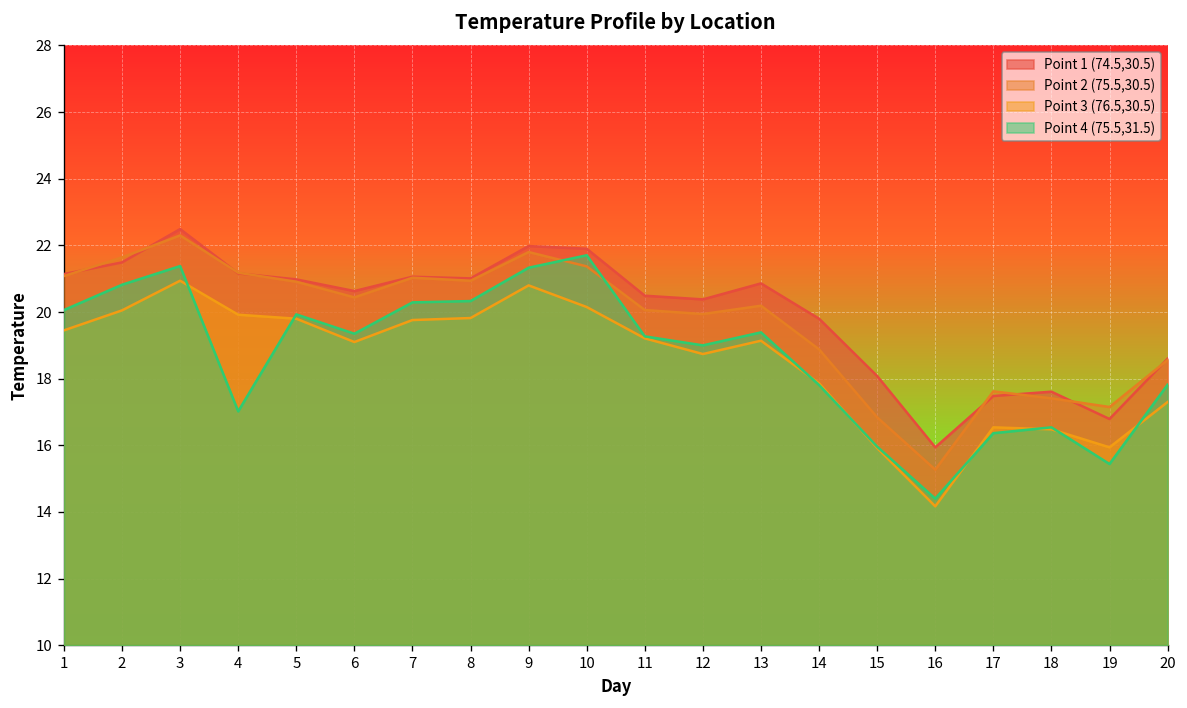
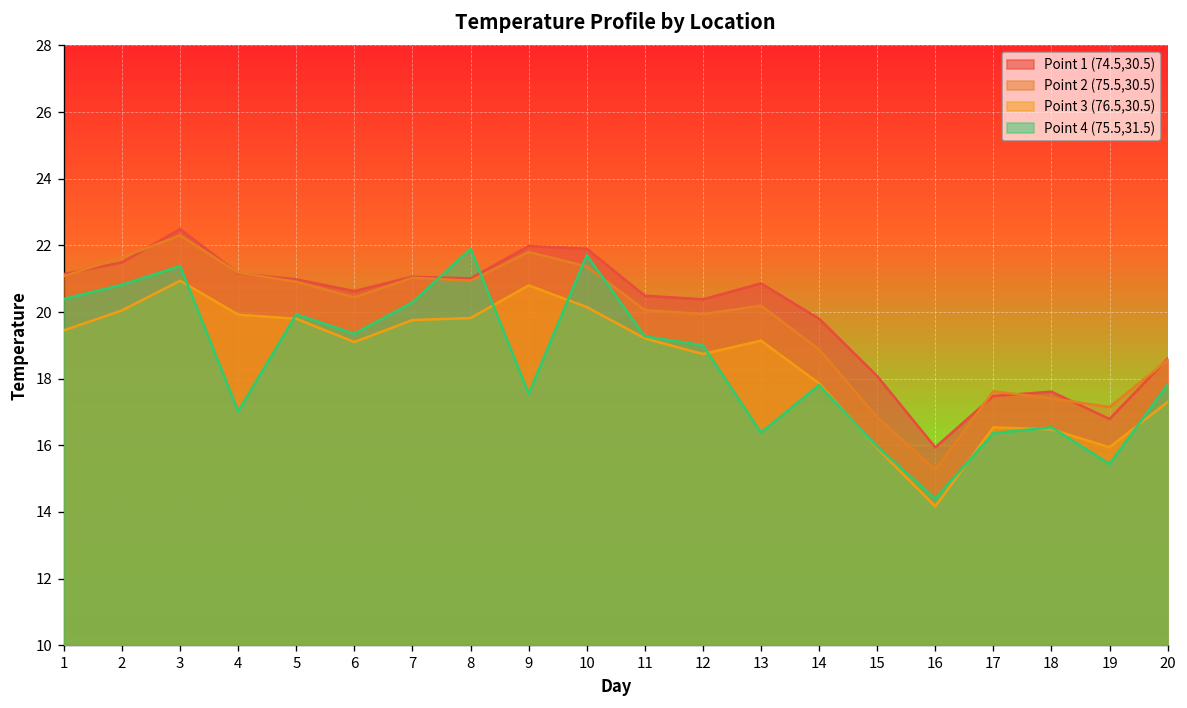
Point 4 (75.5,31.5), 1: 20.1 -> 20.4
Point 4 (75.5,31.5), 8: 20.3 -> 21.9
Point 4 (75.5,31.5), 9: 21.3 -> 17.6
Point 4 (75.5,31.5), 13: 19.4 -> 16.4
